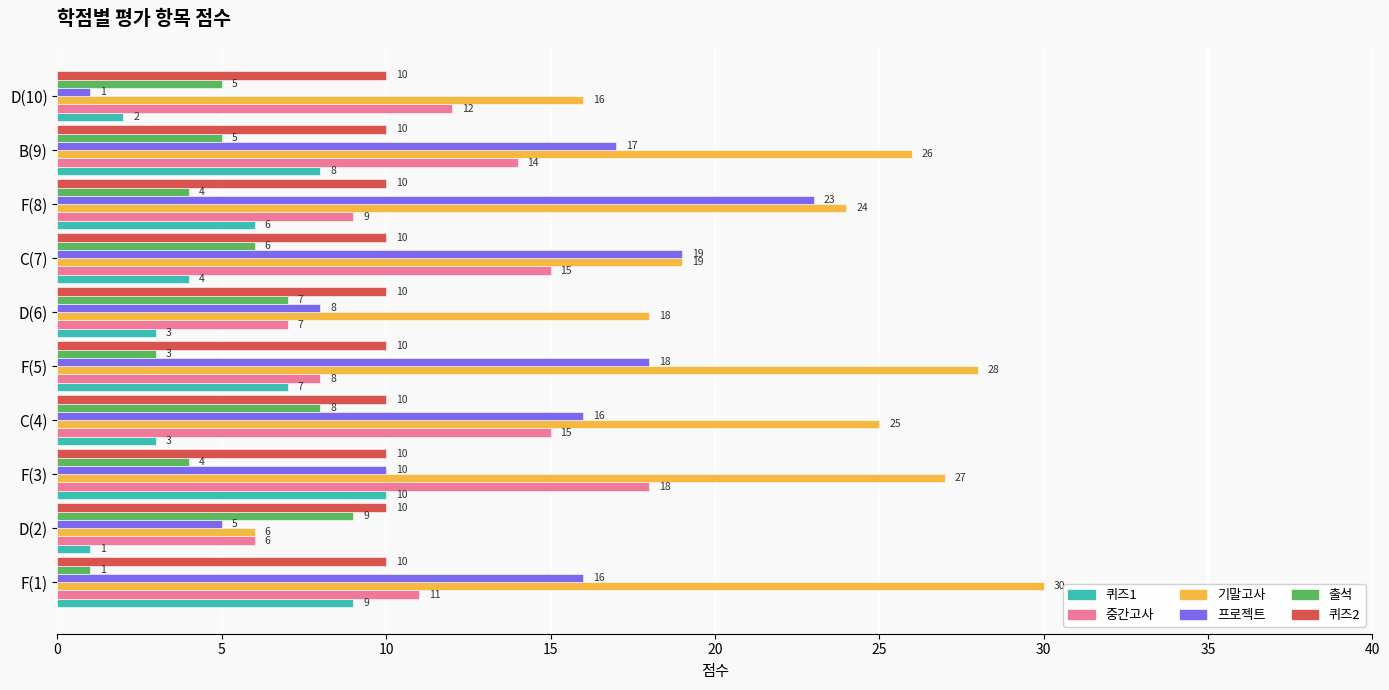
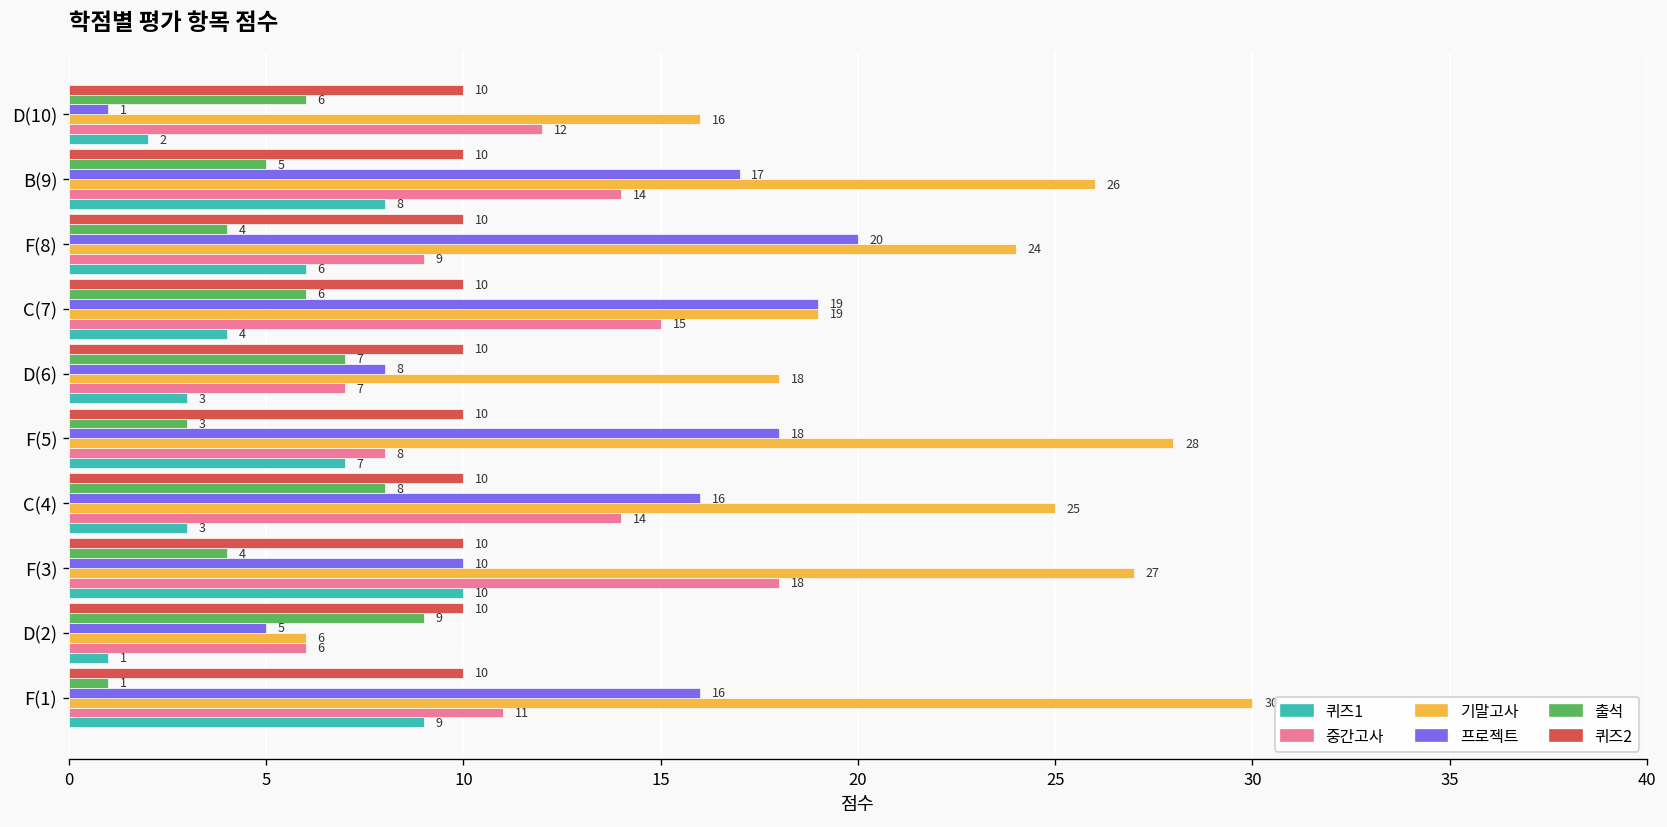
출석, D(10): 5 -> 6
프로젝트, F(8): 23 -> 20
중간고사, C(4): 15 -> 14
